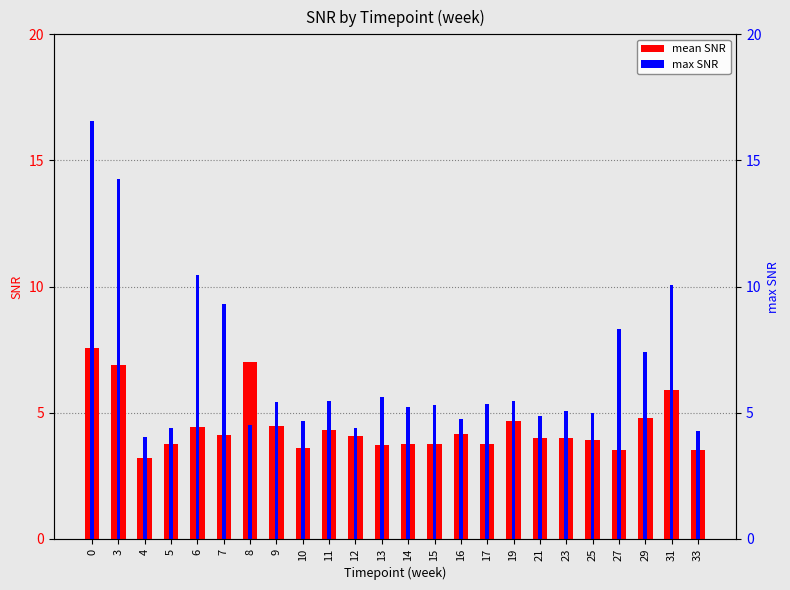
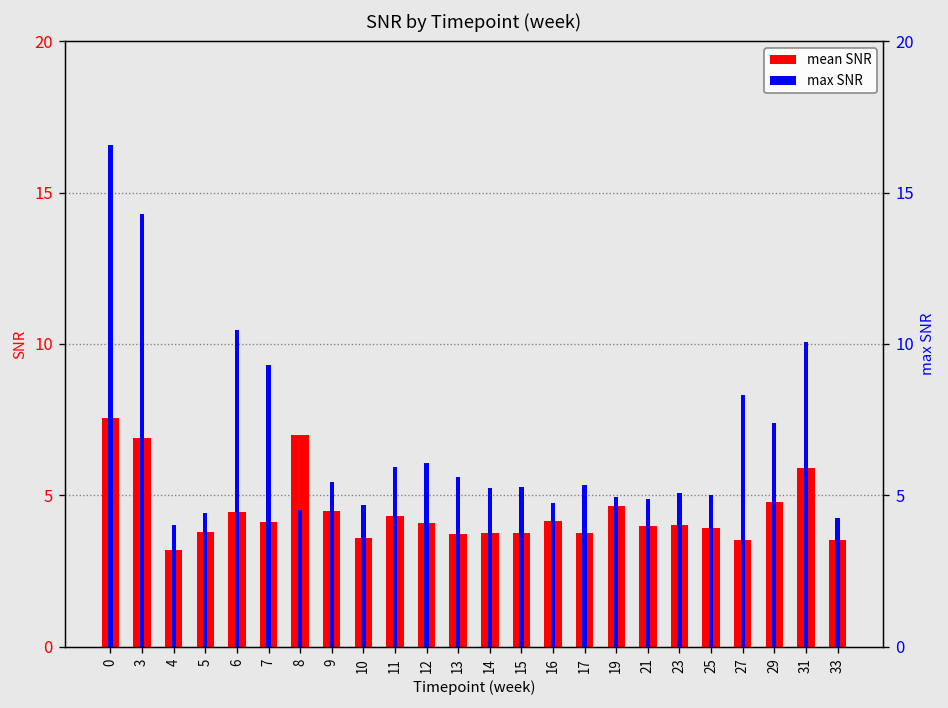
max SNR, 11: 5.5 -> 5.9
max SNR, 12: 4.4 -> 6.1
max SNR, 19: 5.5 -> 4.9
